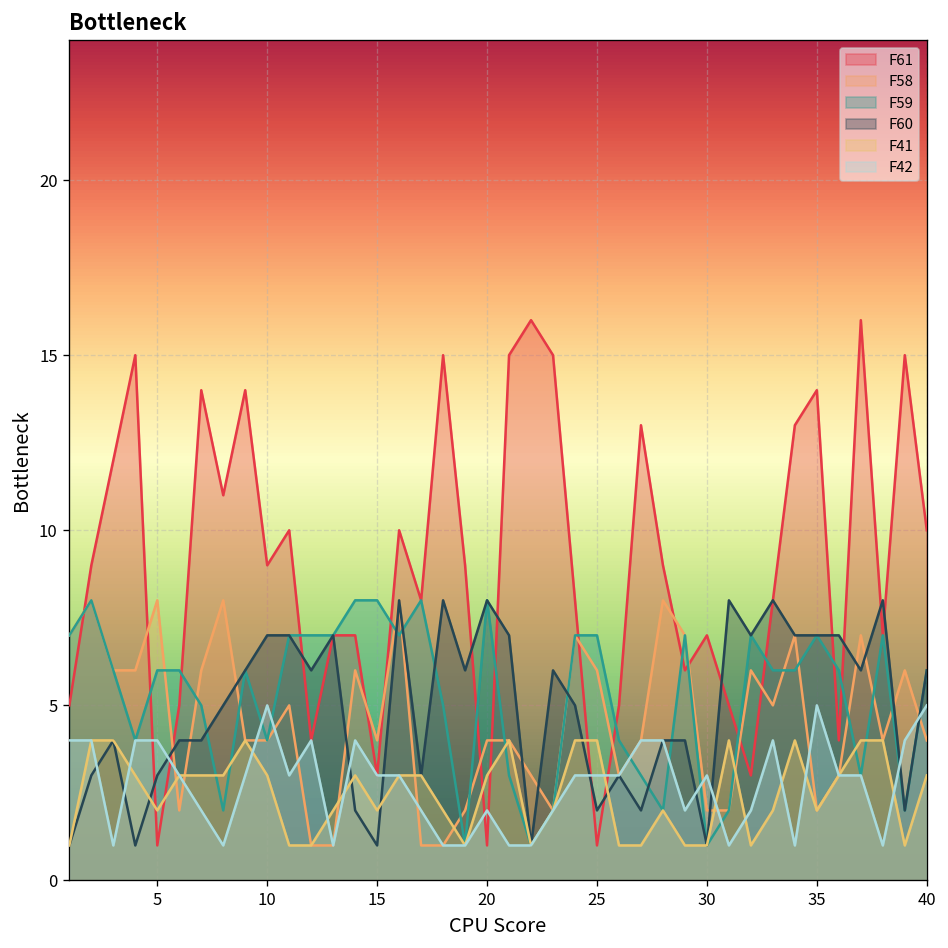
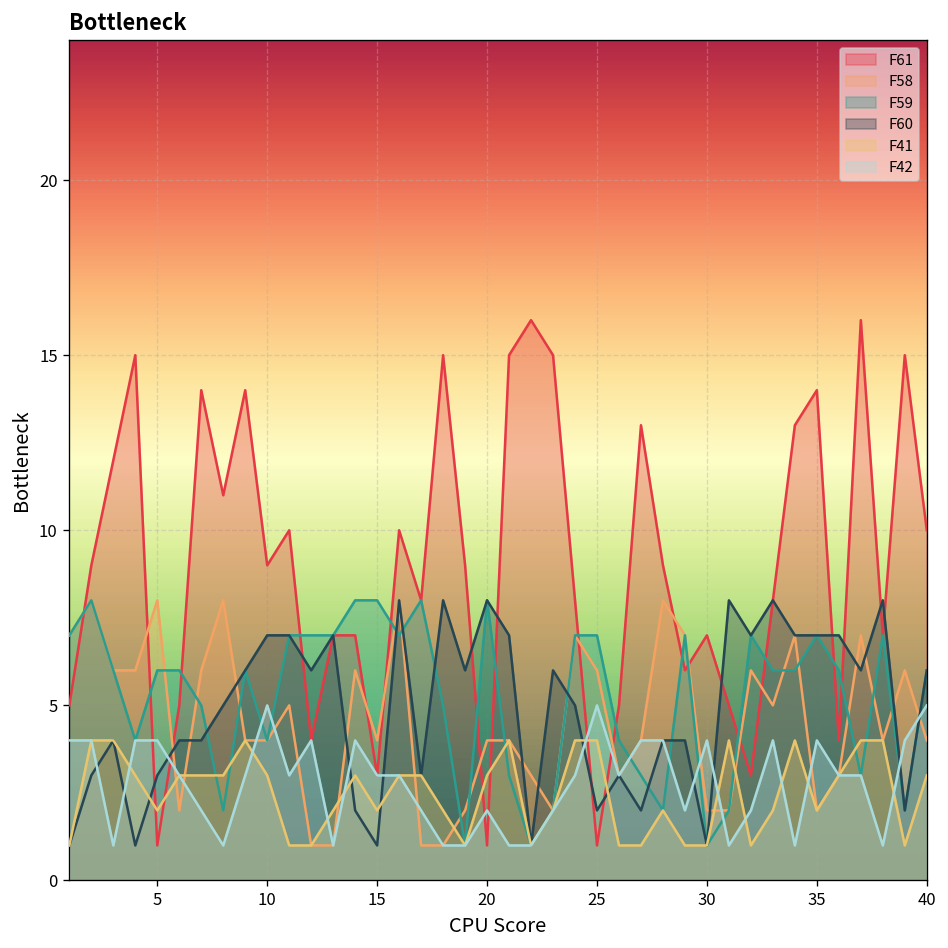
F42, 25: 3 -> 5
F42, 30: 3 -> 4
F42, 35: 5 -> 4
